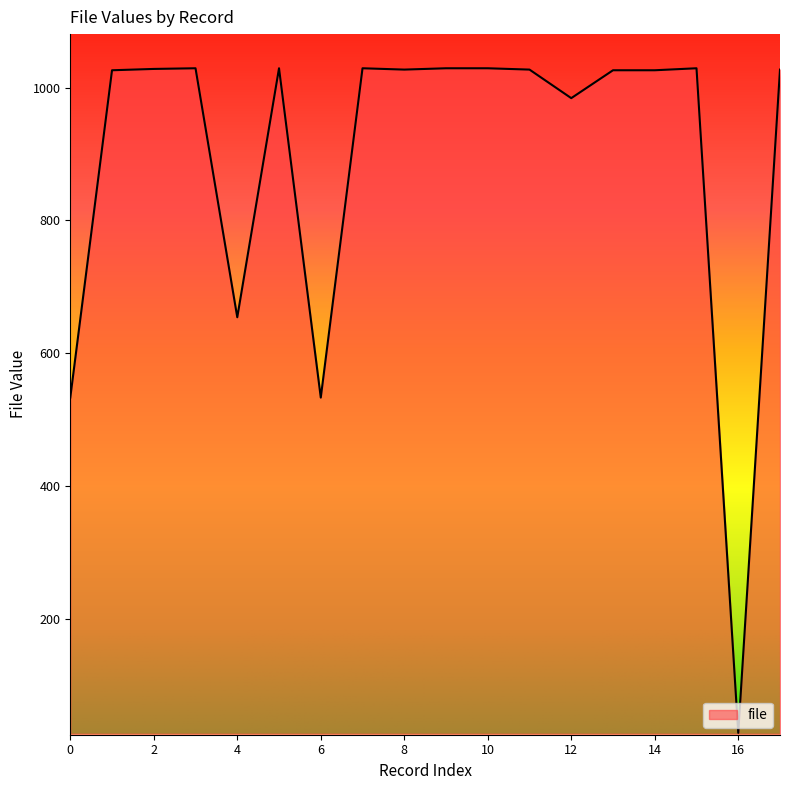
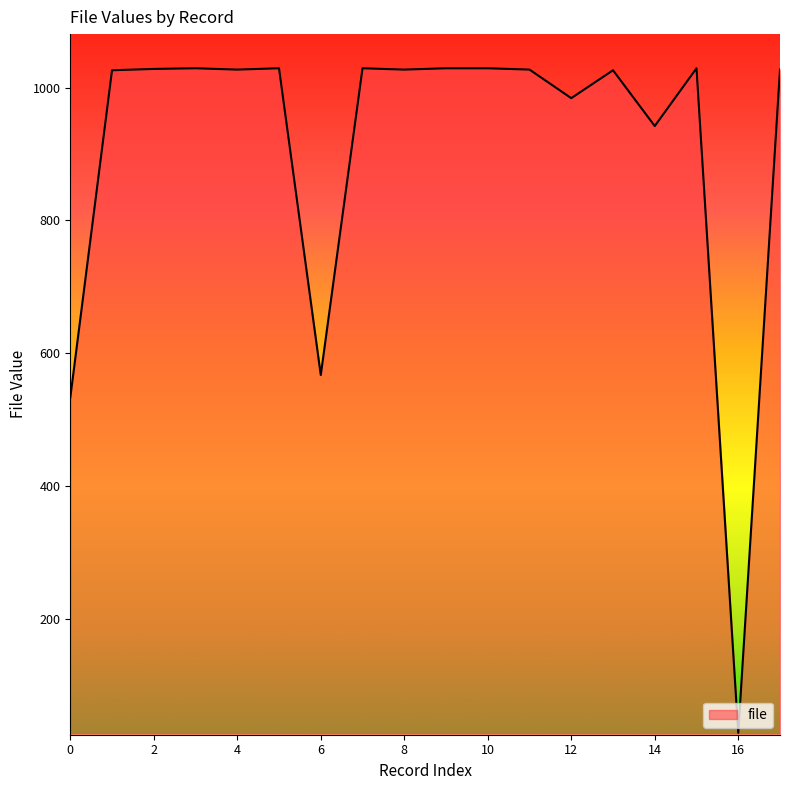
4: 650 -> 1030
6: 530 -> 570
14: 1030 -> 940
